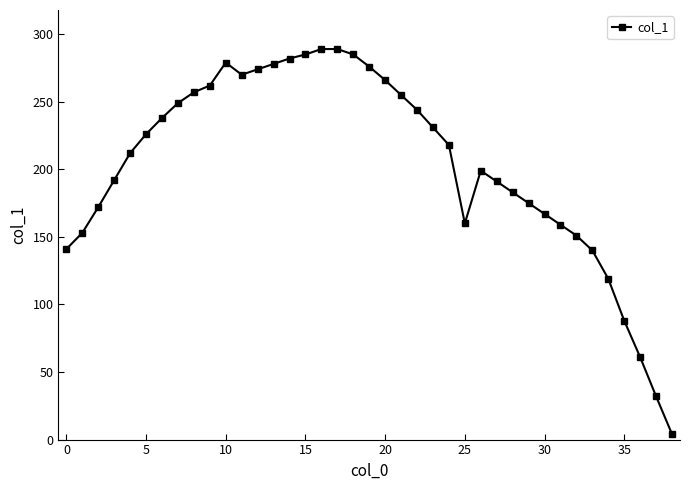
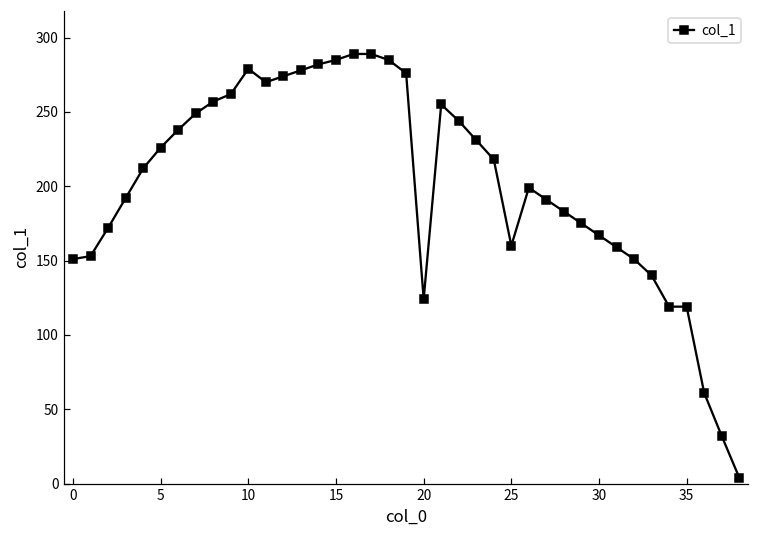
0: 141 -> 151
20: 266 -> 124
35: 88 -> 119
